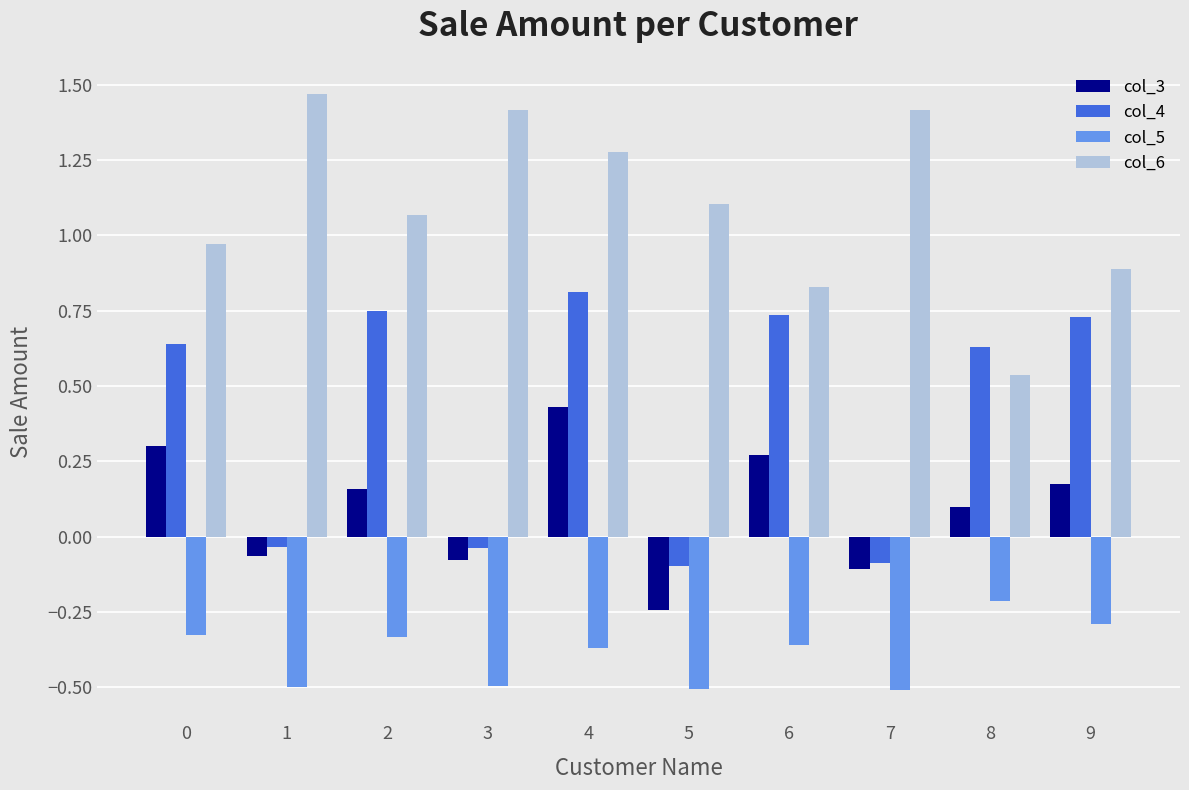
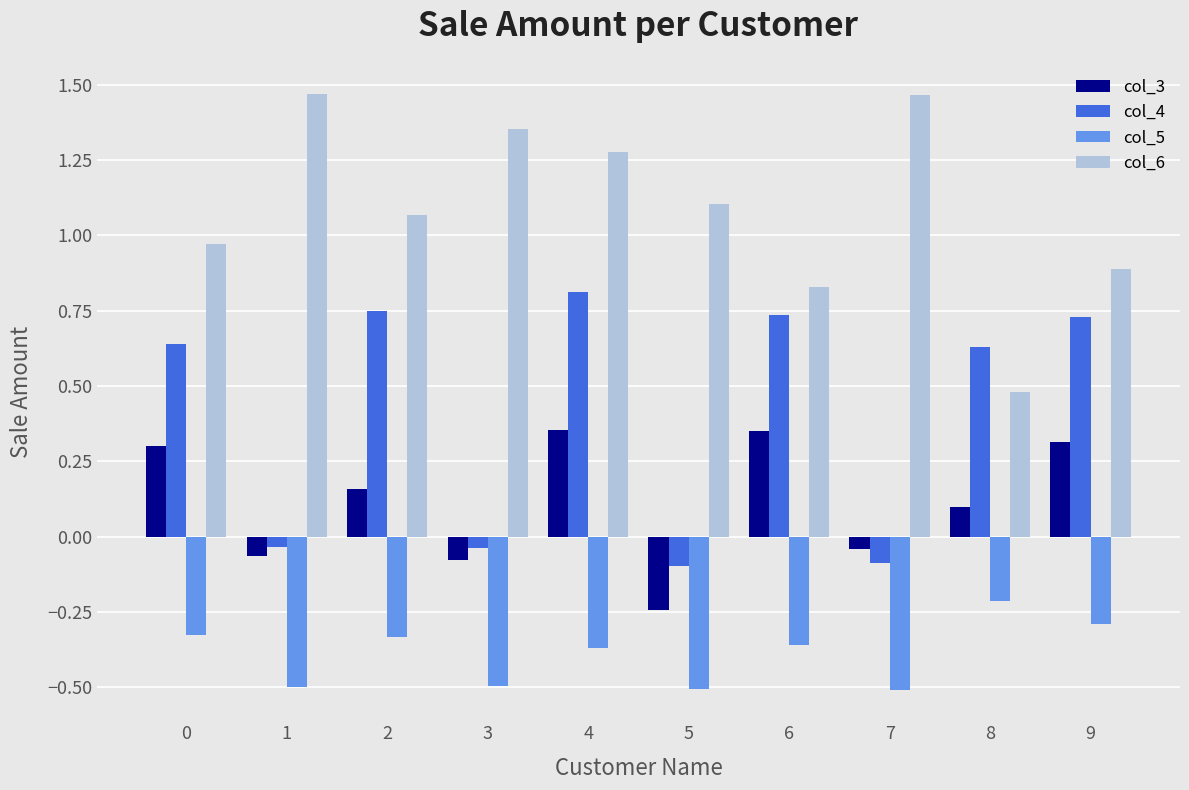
col_6, 3: 1.42 -> 1.35
col_3, 4: 0.43 -> 0.35
col_3, 6: 0.27 -> 0.35
col_3, 7: -0.11 -> -0.04
col_6, 7: 1.42 -> 1.47
col_6, 8: 0.54 -> 0.48
col_3, 9: 0.18 -> 0.31
